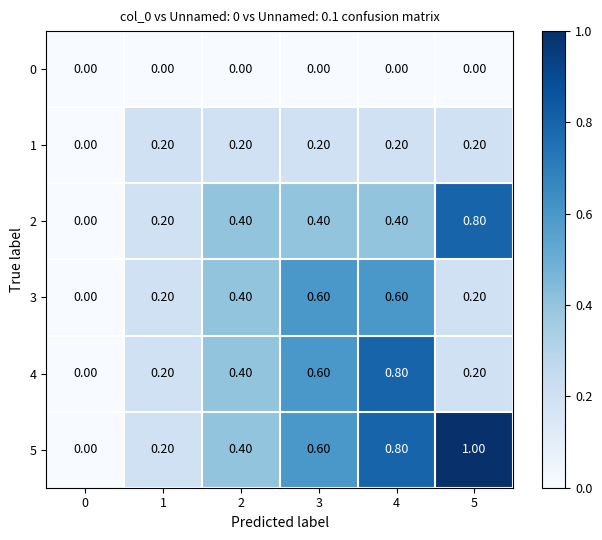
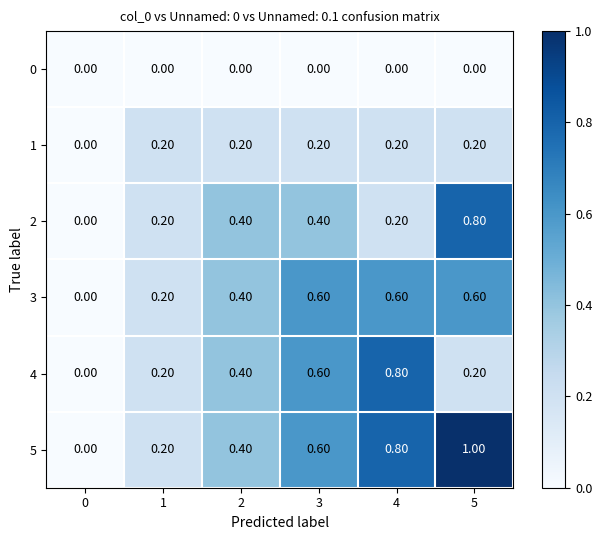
2, 4: 0.40 -> 0.20
3, 5: 0.20 -> 0.60
